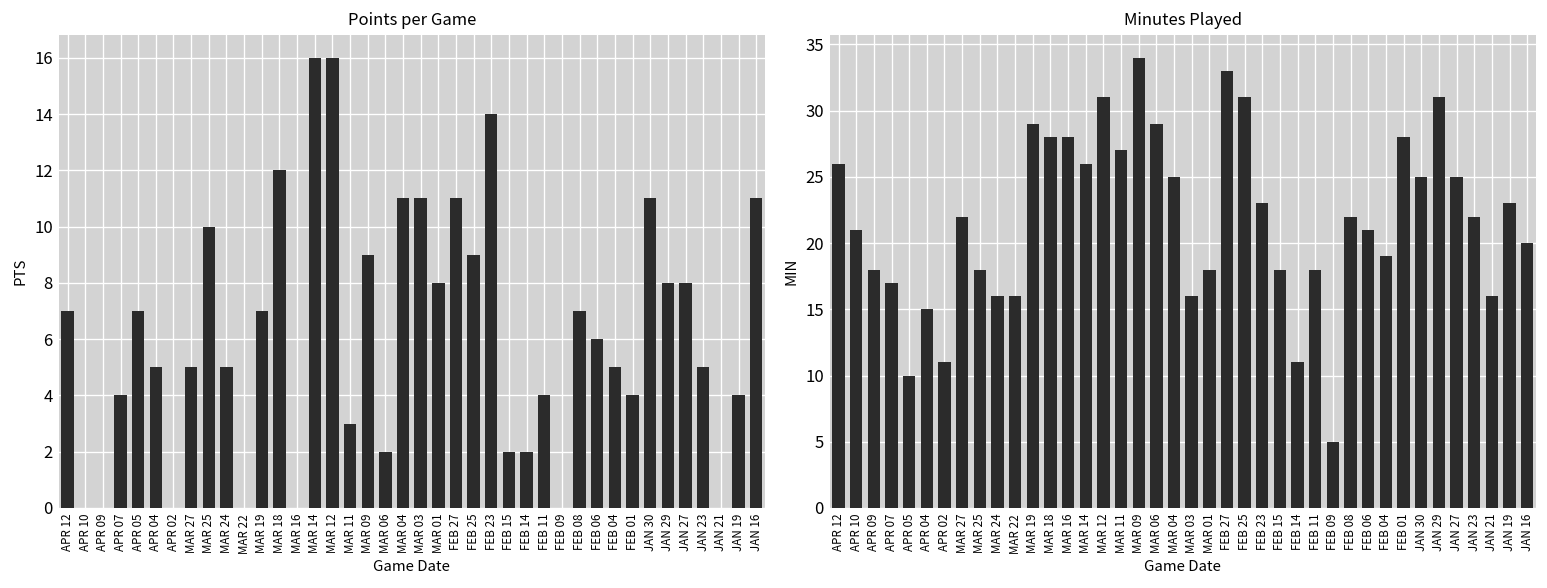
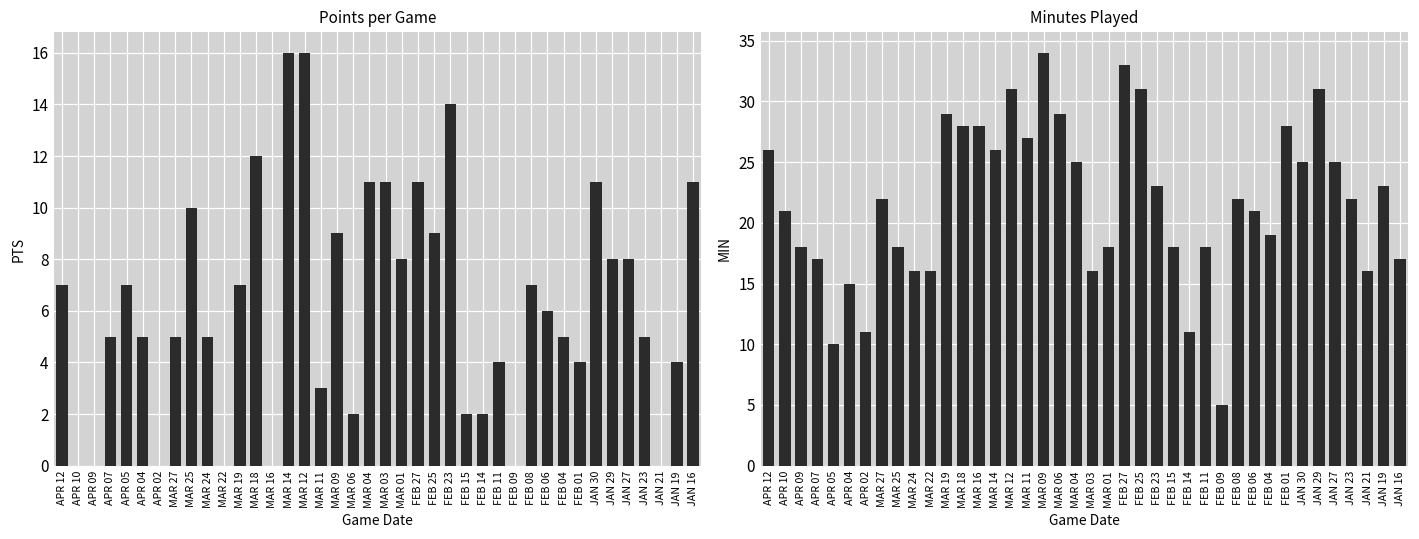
Points per Game, APR 07: 4 -> 5
Minutes Played, JAN 16: 20 -> 17
